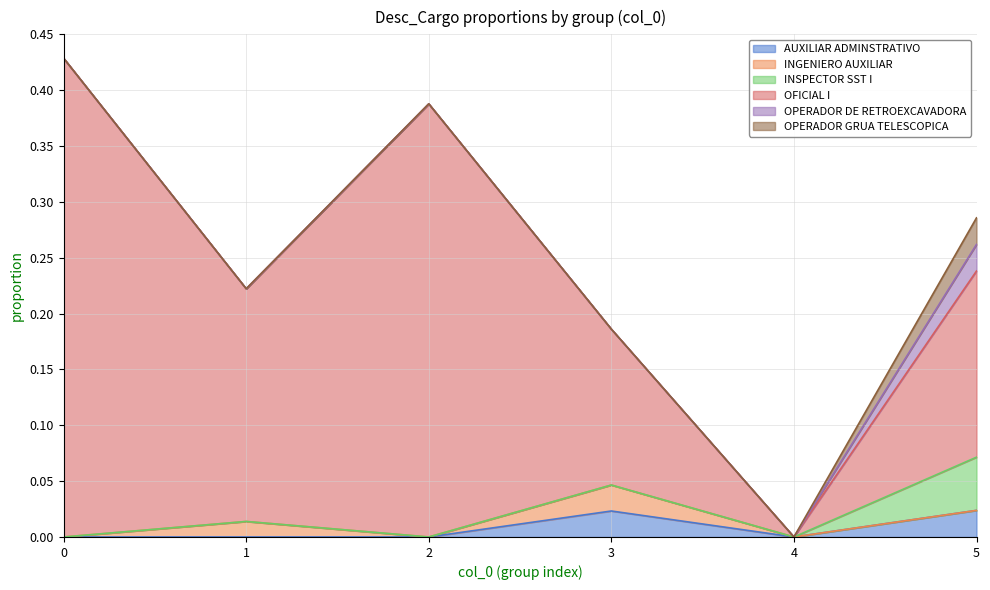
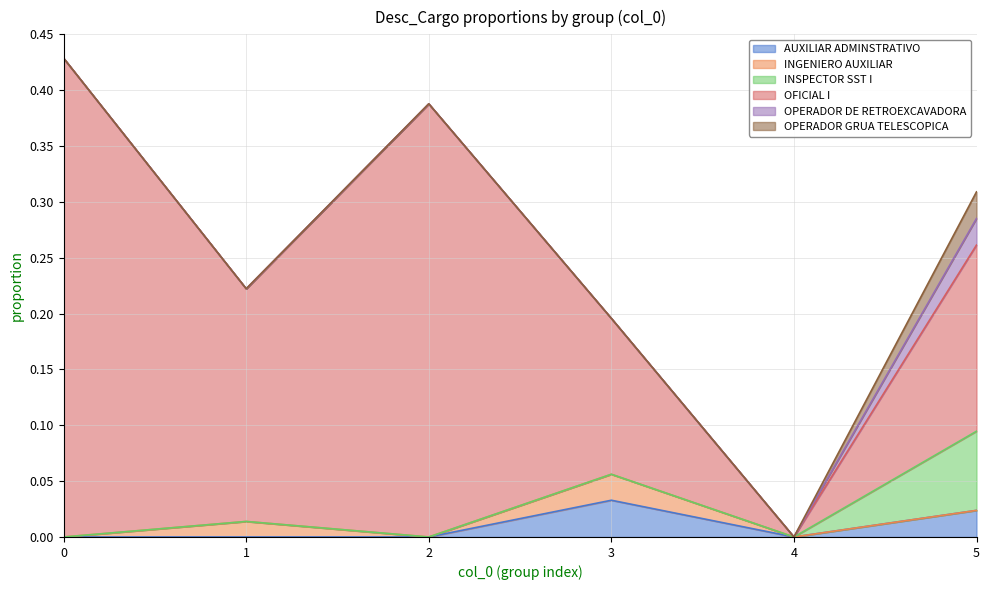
AUXILIAR ADMINSTRATIVO, 3: 0.023 -> 0.033
INSPECTOR SST I, 5: 0.048 -> 0.071
